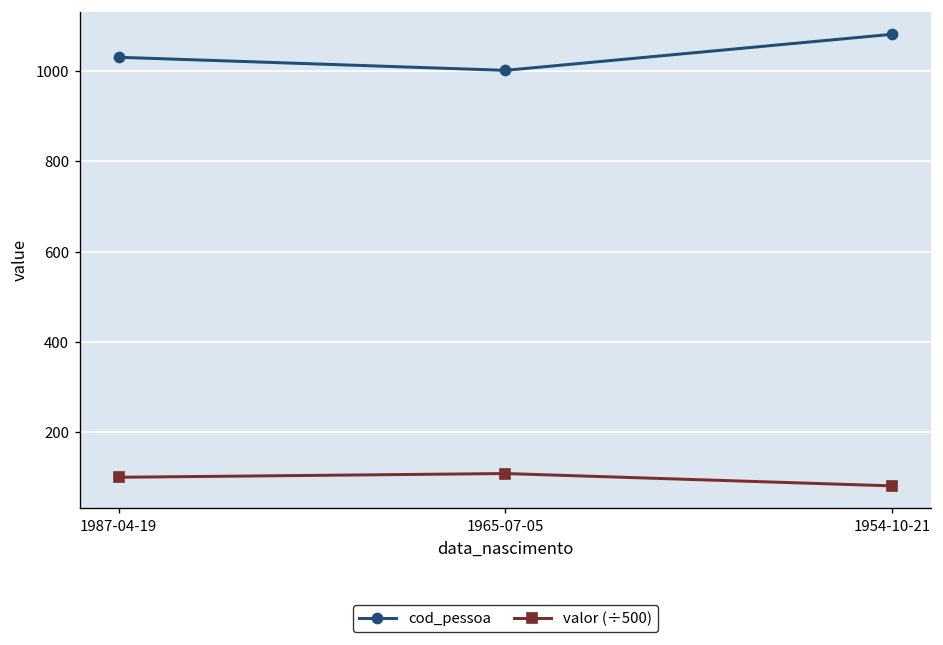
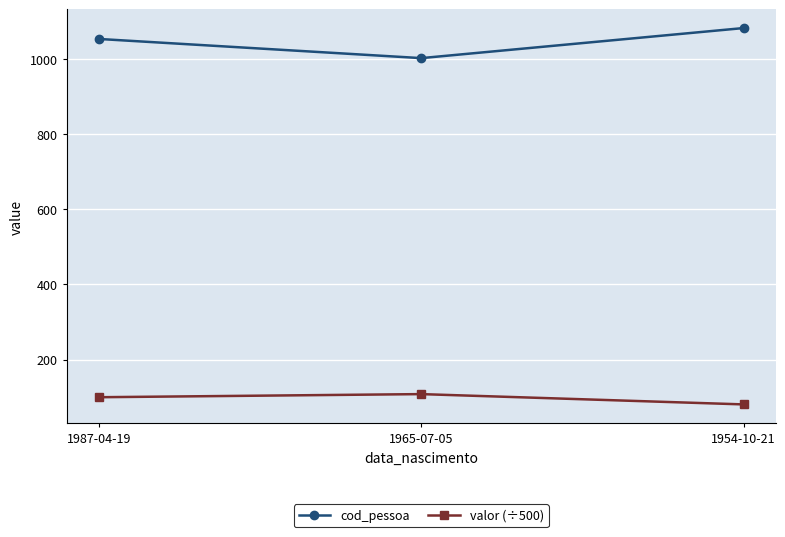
cod_pessoa, 1987-04-19: 1030 -> 1050
